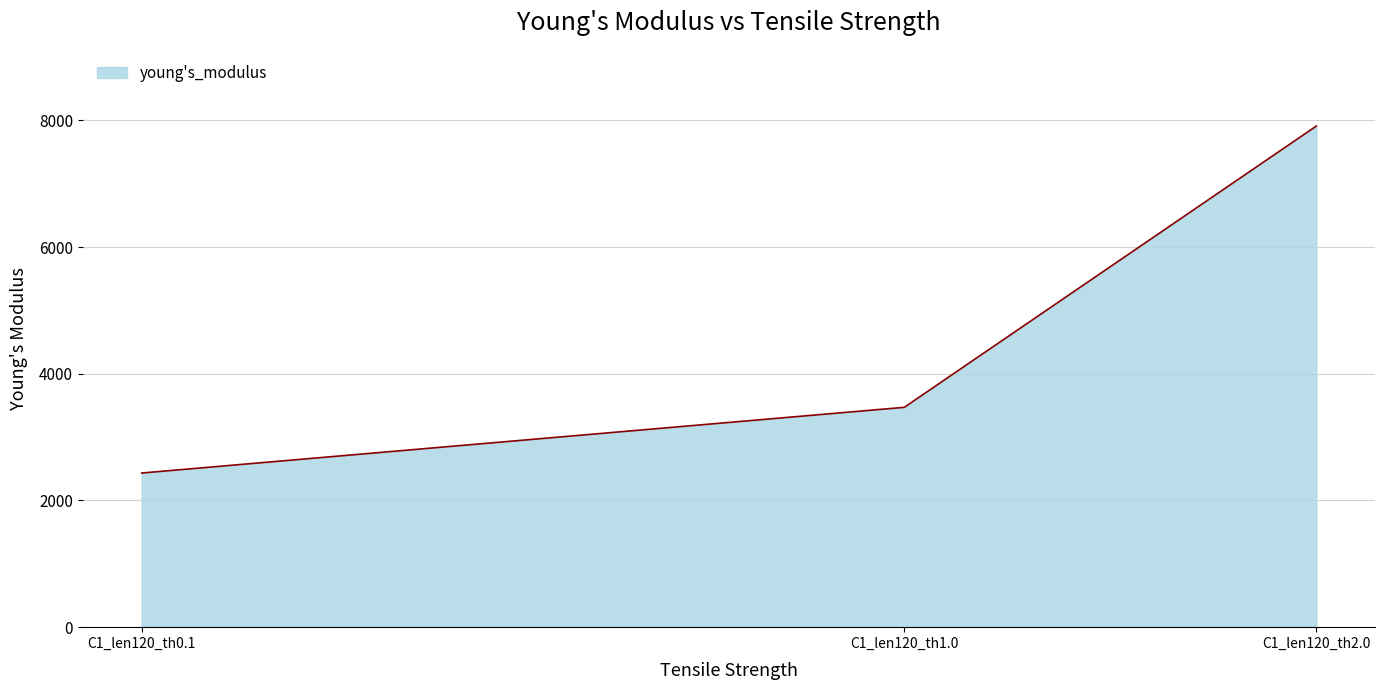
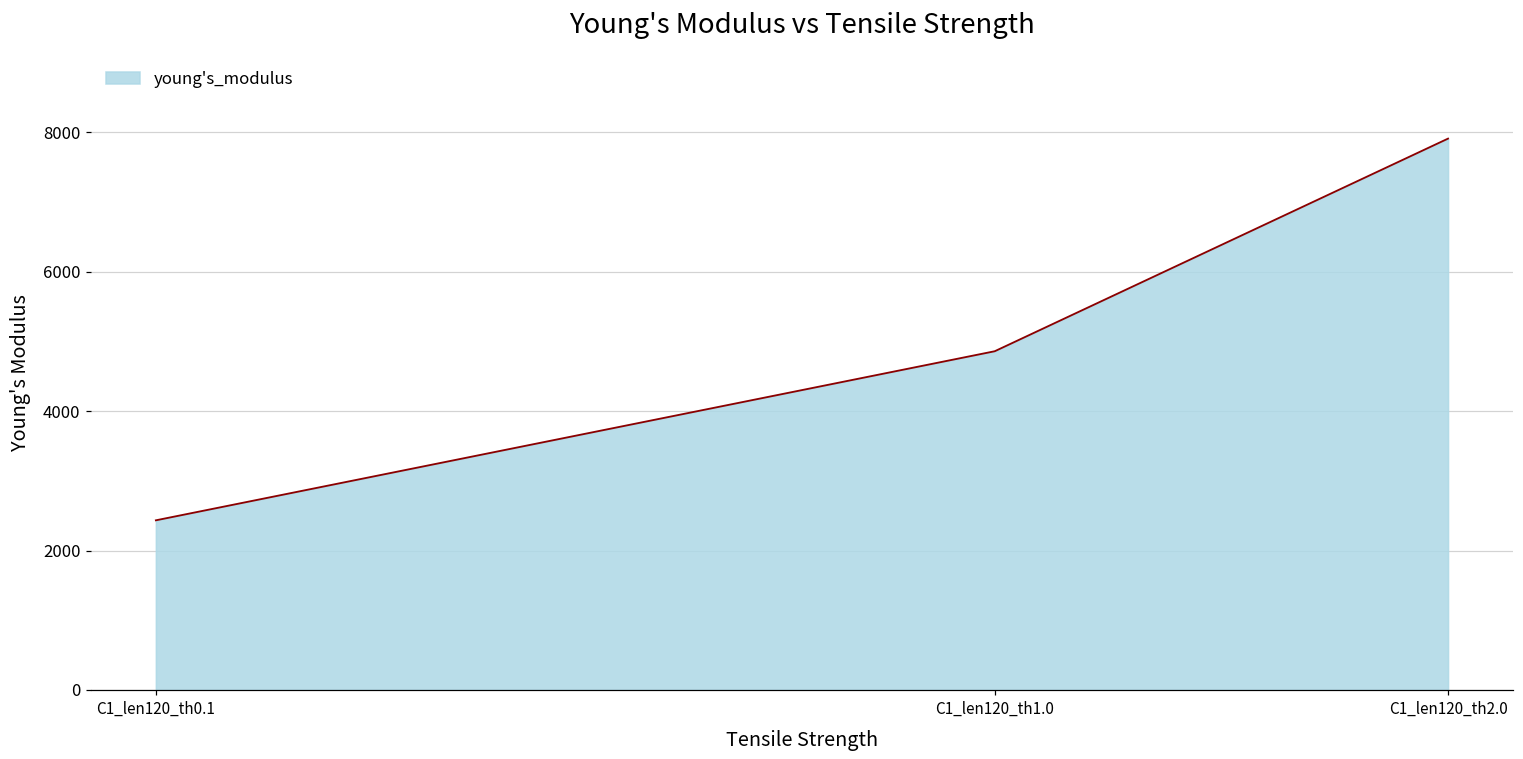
C1_len120_th1.0: 3500 -> 4900
